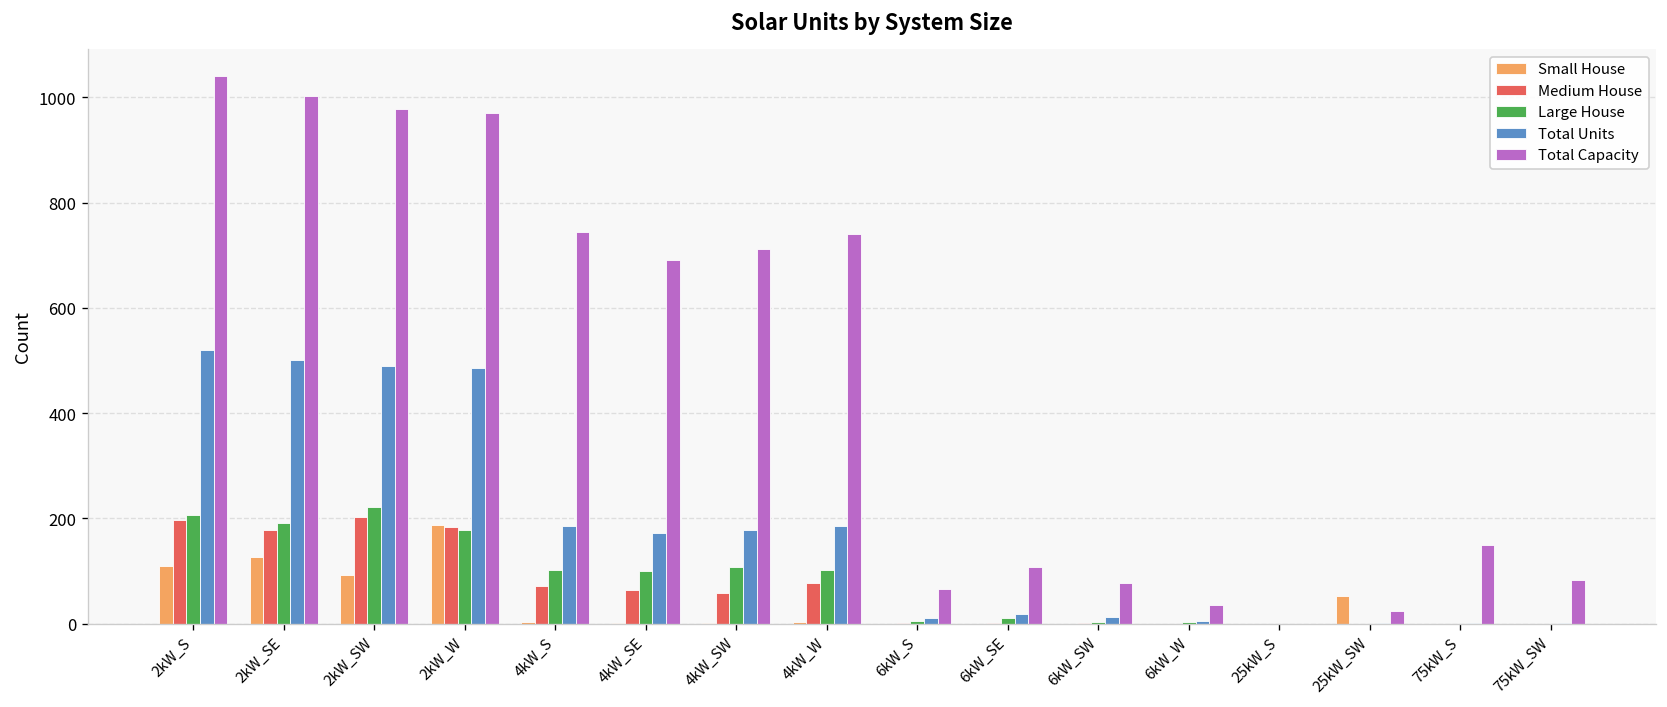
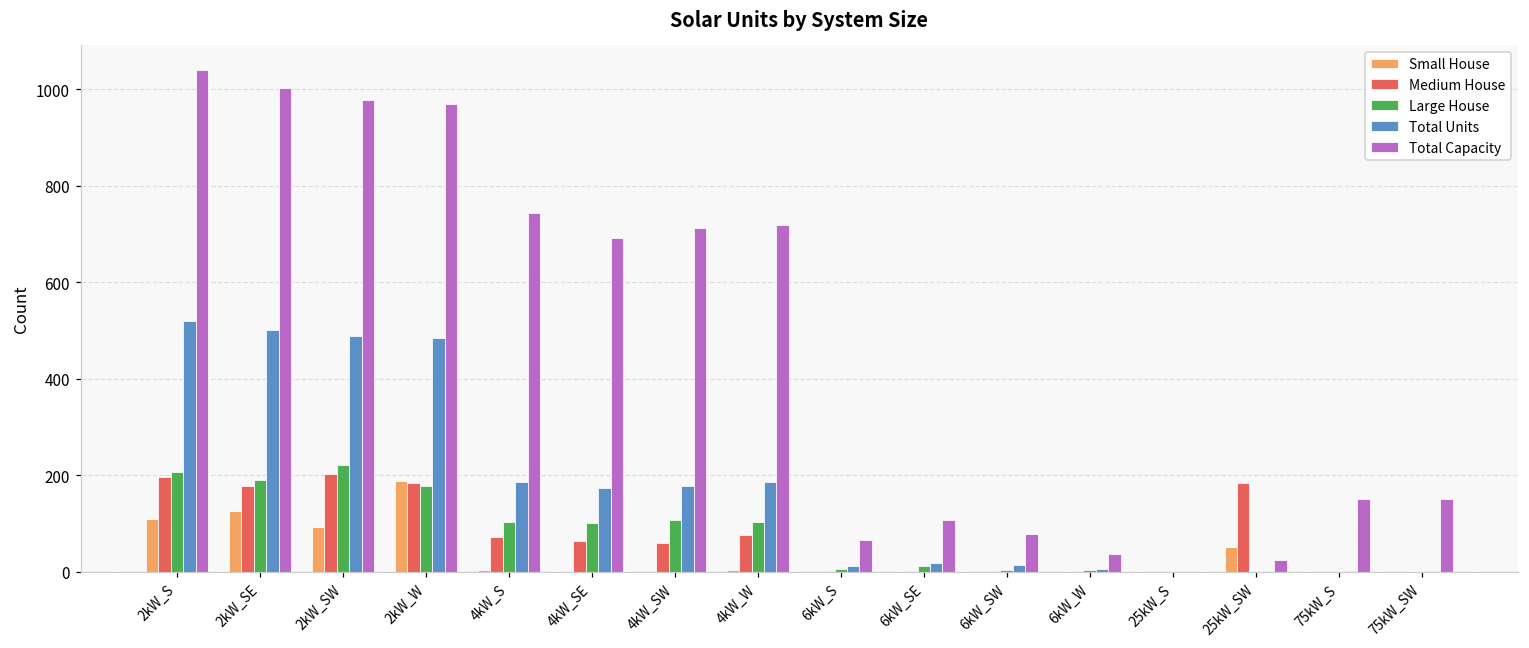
Total Capacity, 4kW_W: 740 -> 720
Medium House, 25kW_SW: 0 -> 180
Total Capacity, 75kW_SW: 80 -> 150
